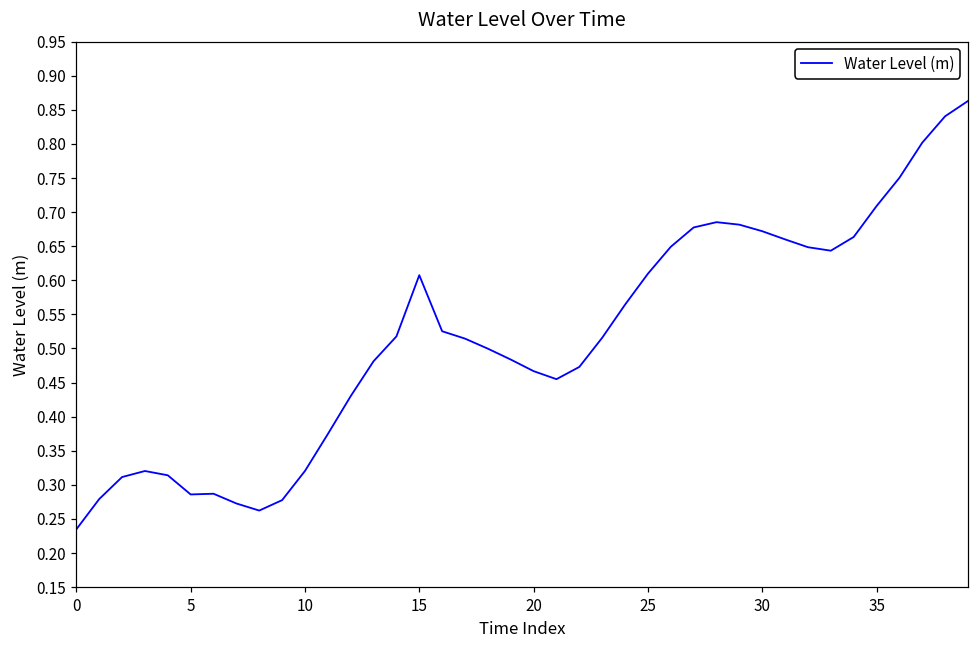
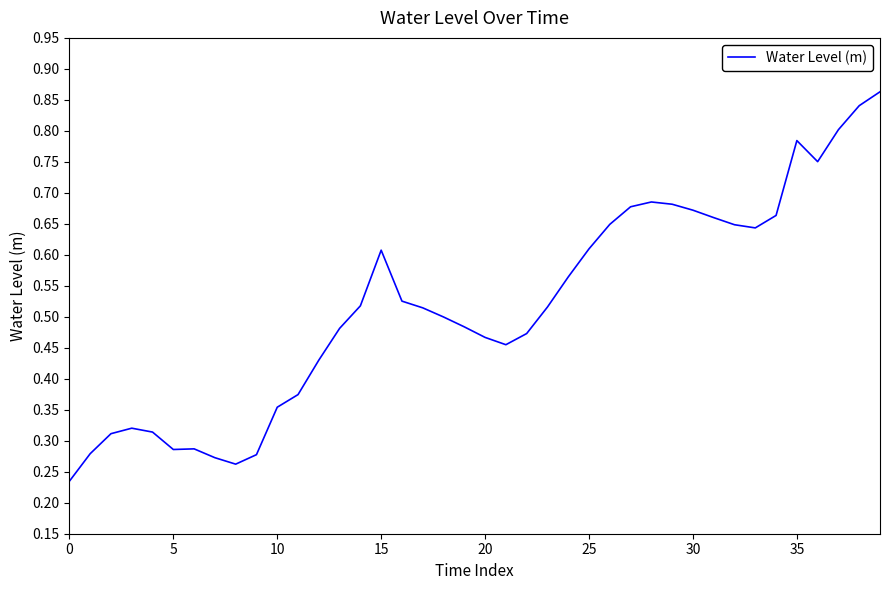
10: 0.32 -> 0.35
35: 0.71 -> 0.78
